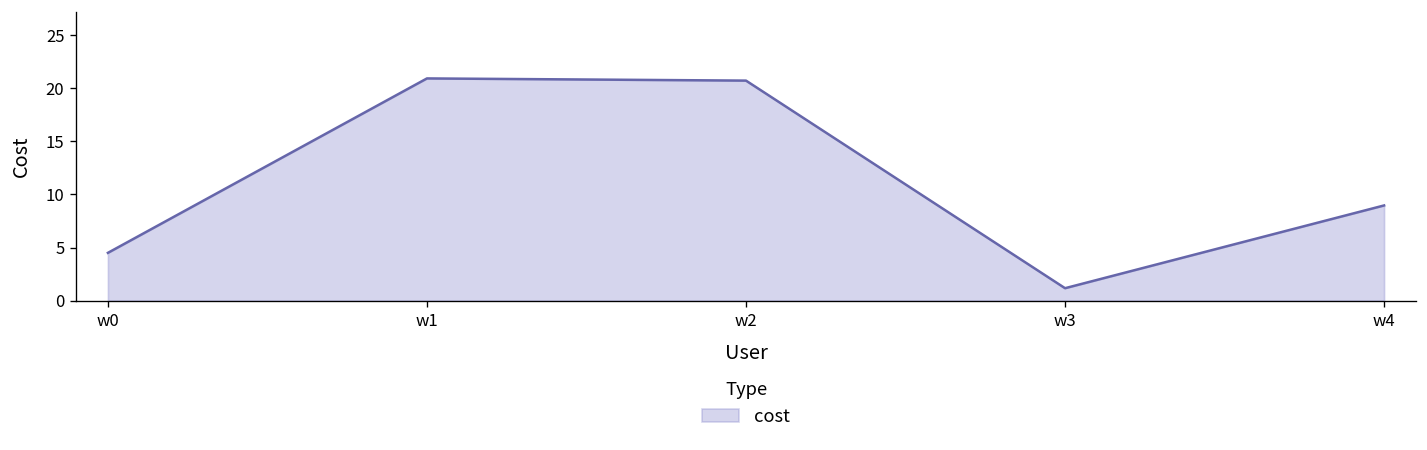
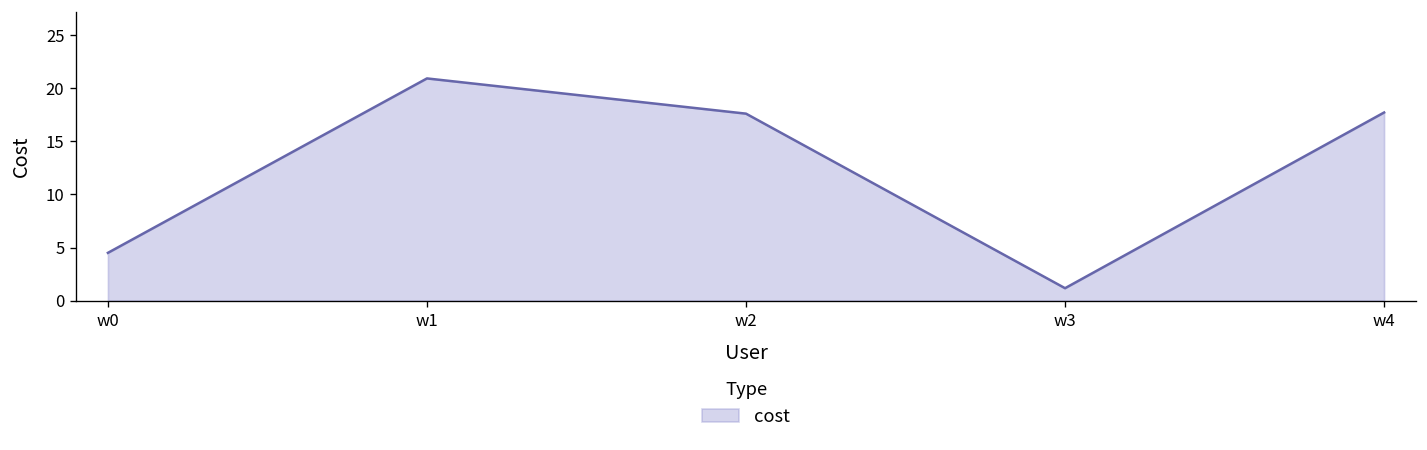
w2: 21 -> 18
w4: 9 -> 18
